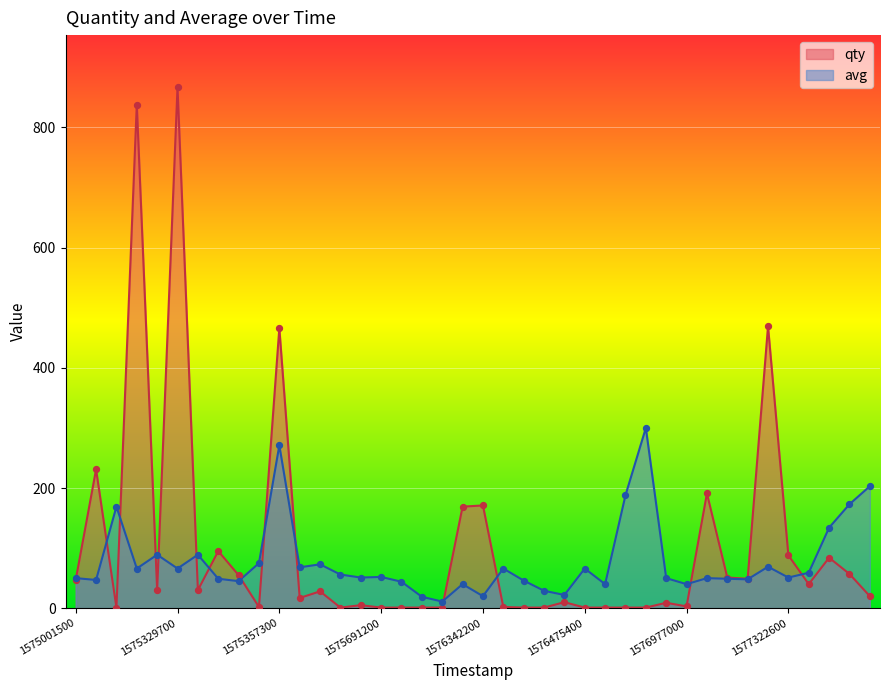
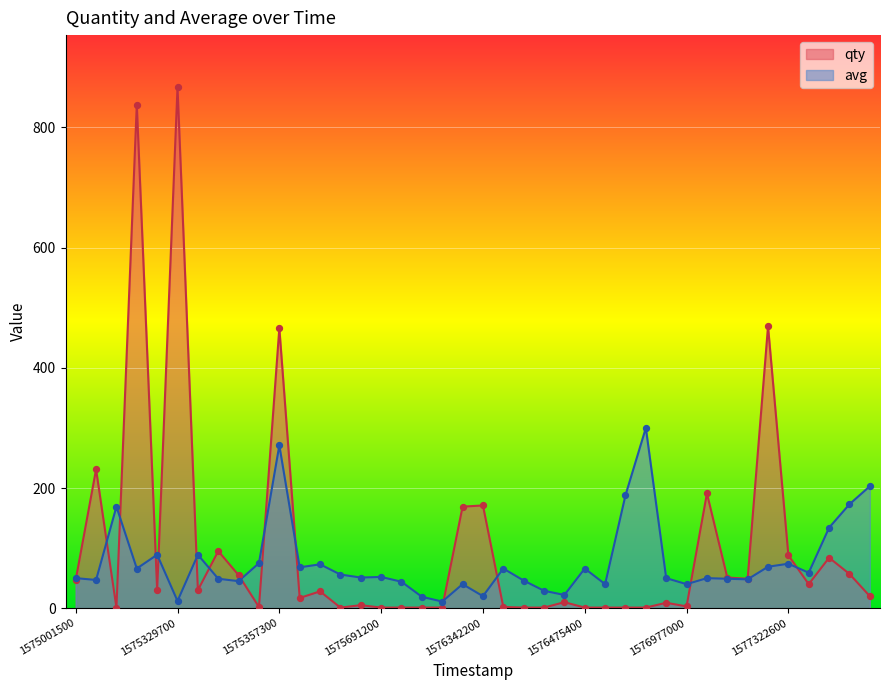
avg, 1575329700: 70 -> 10
avg, 1577322600: 50 -> 70
